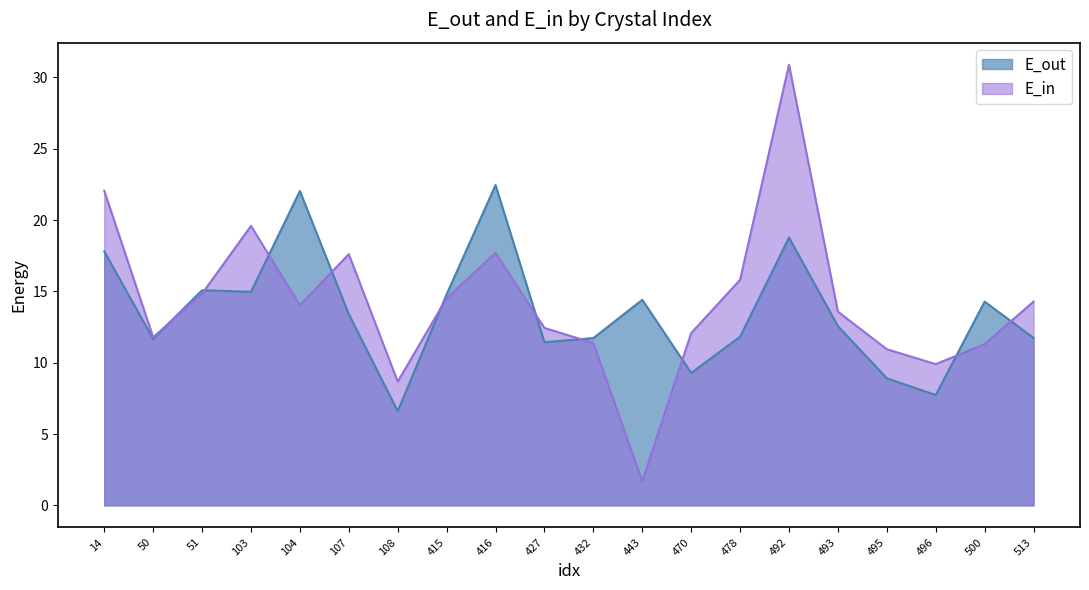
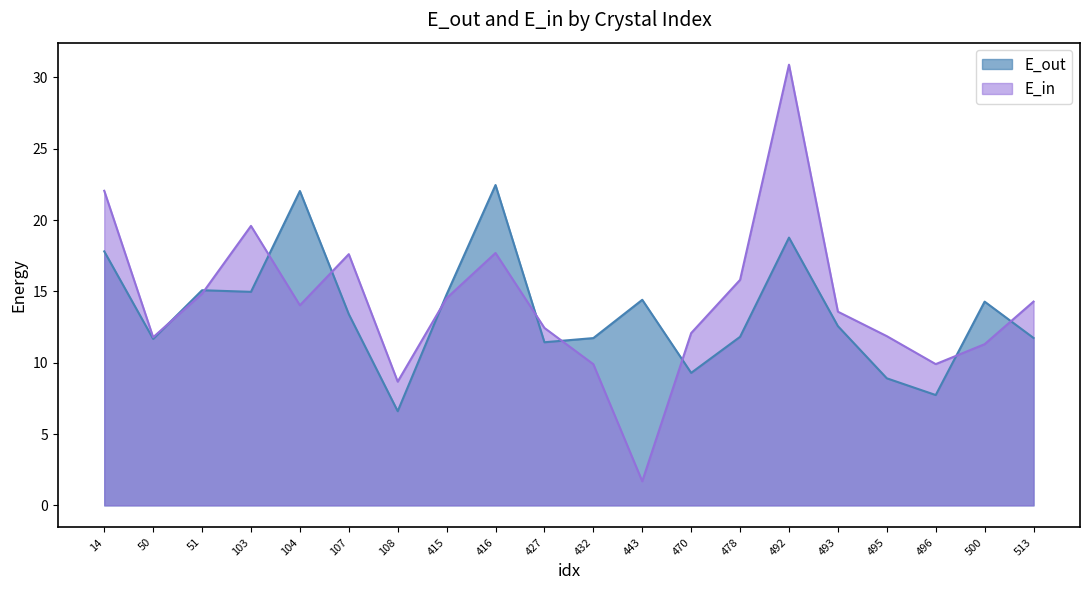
E_in, 432: 11.4 -> 9.9
E_in, 495: 10.9 -> 11.9
